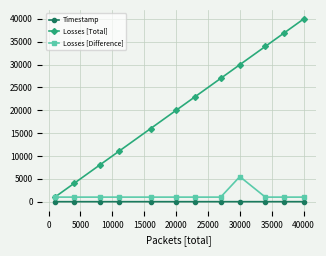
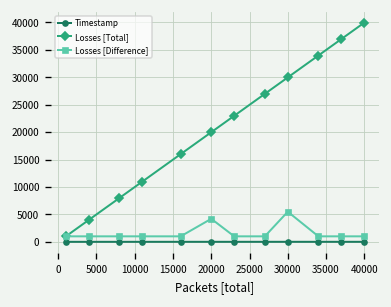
Losses [Difference], 20000: 1000 -> 4000
